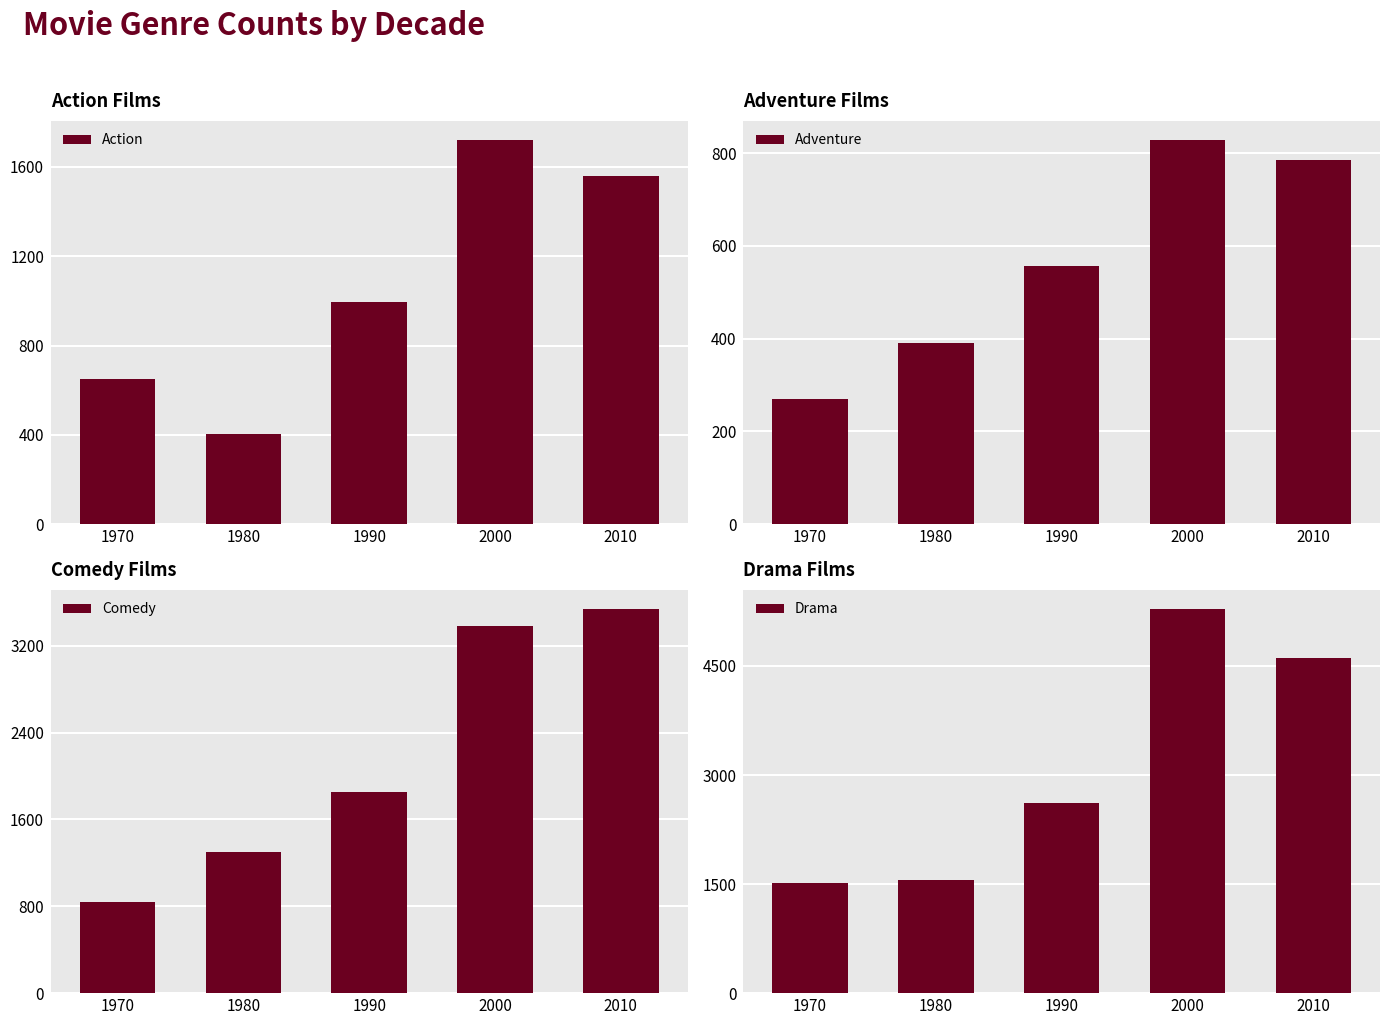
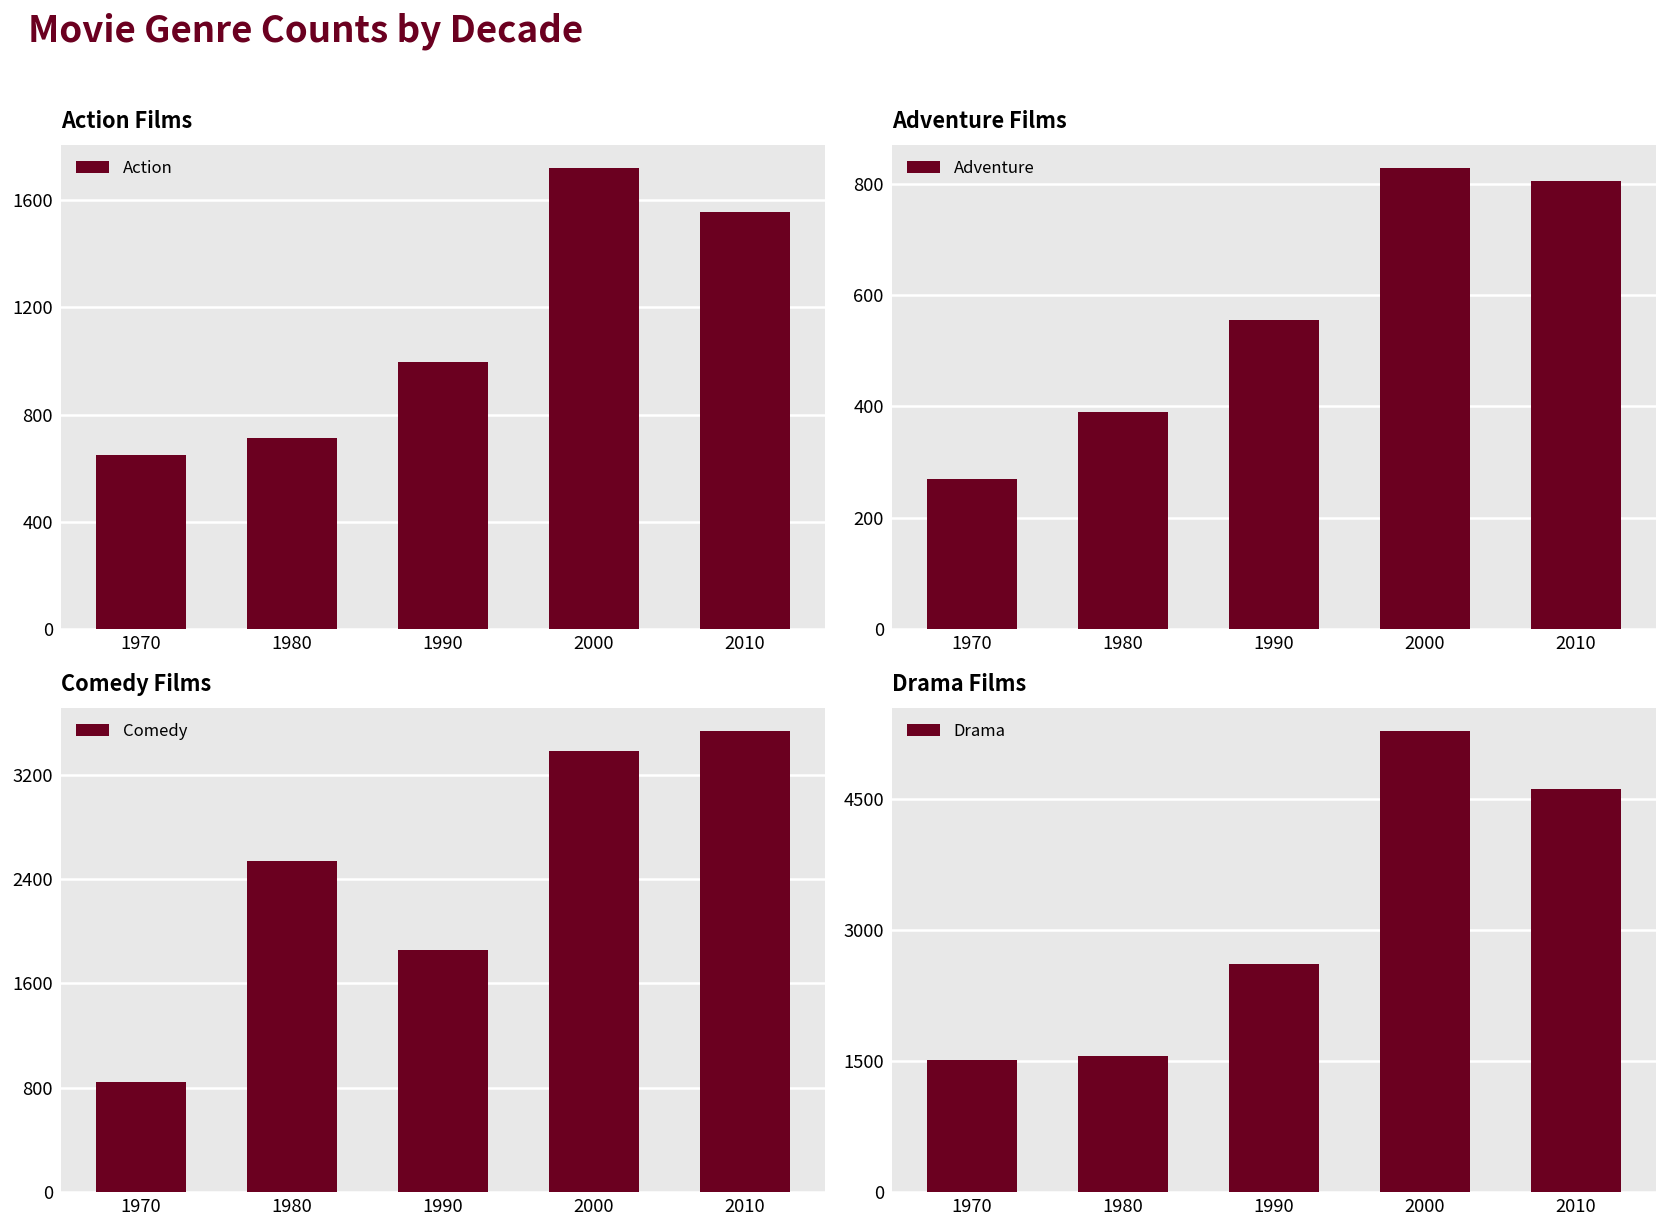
Action Films, 1980: 400 -> 710
Adventure Films, 2010: 780 -> 810
Comedy Films, 1980: 1300 -> 2540
